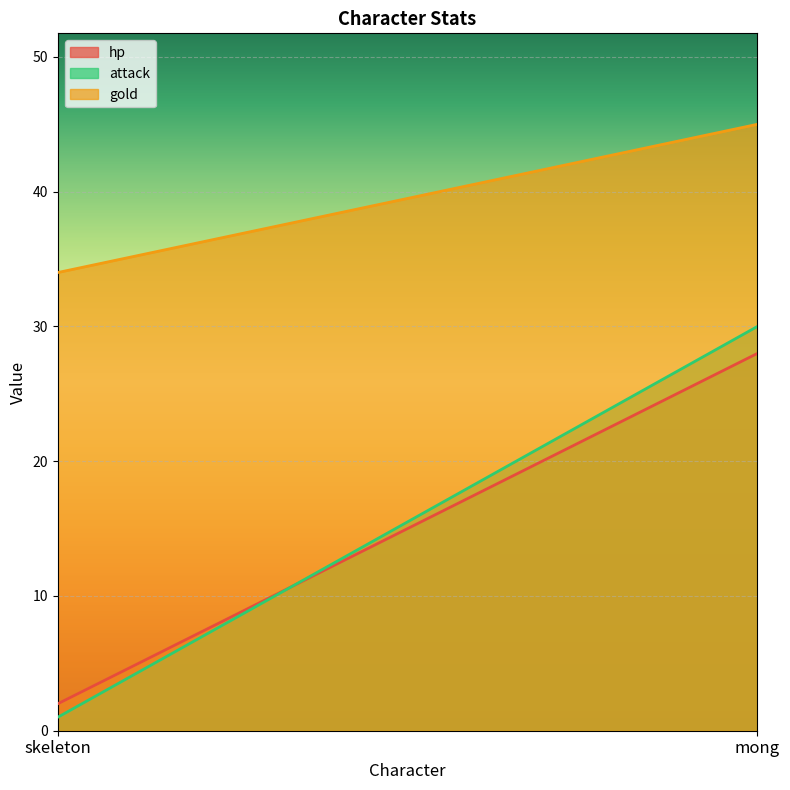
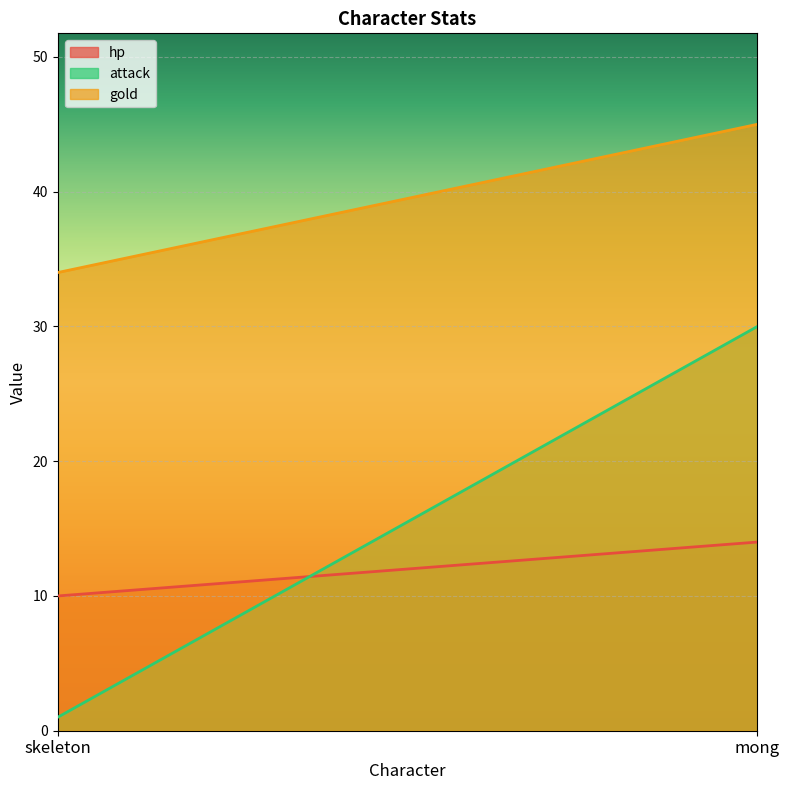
hp, skeleton: 2 -> 10
hp, mong: 28 -> 14
